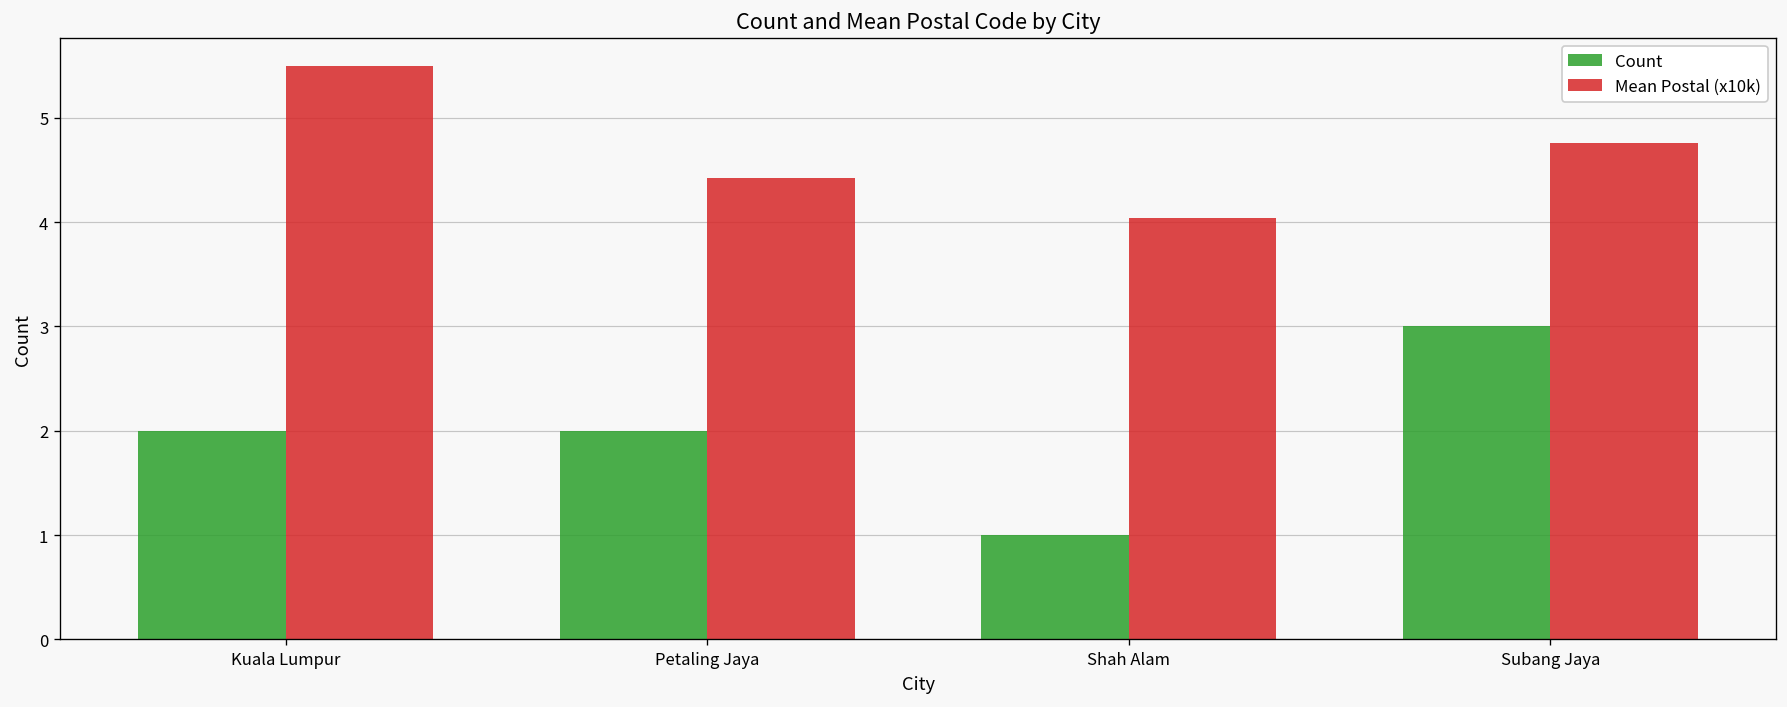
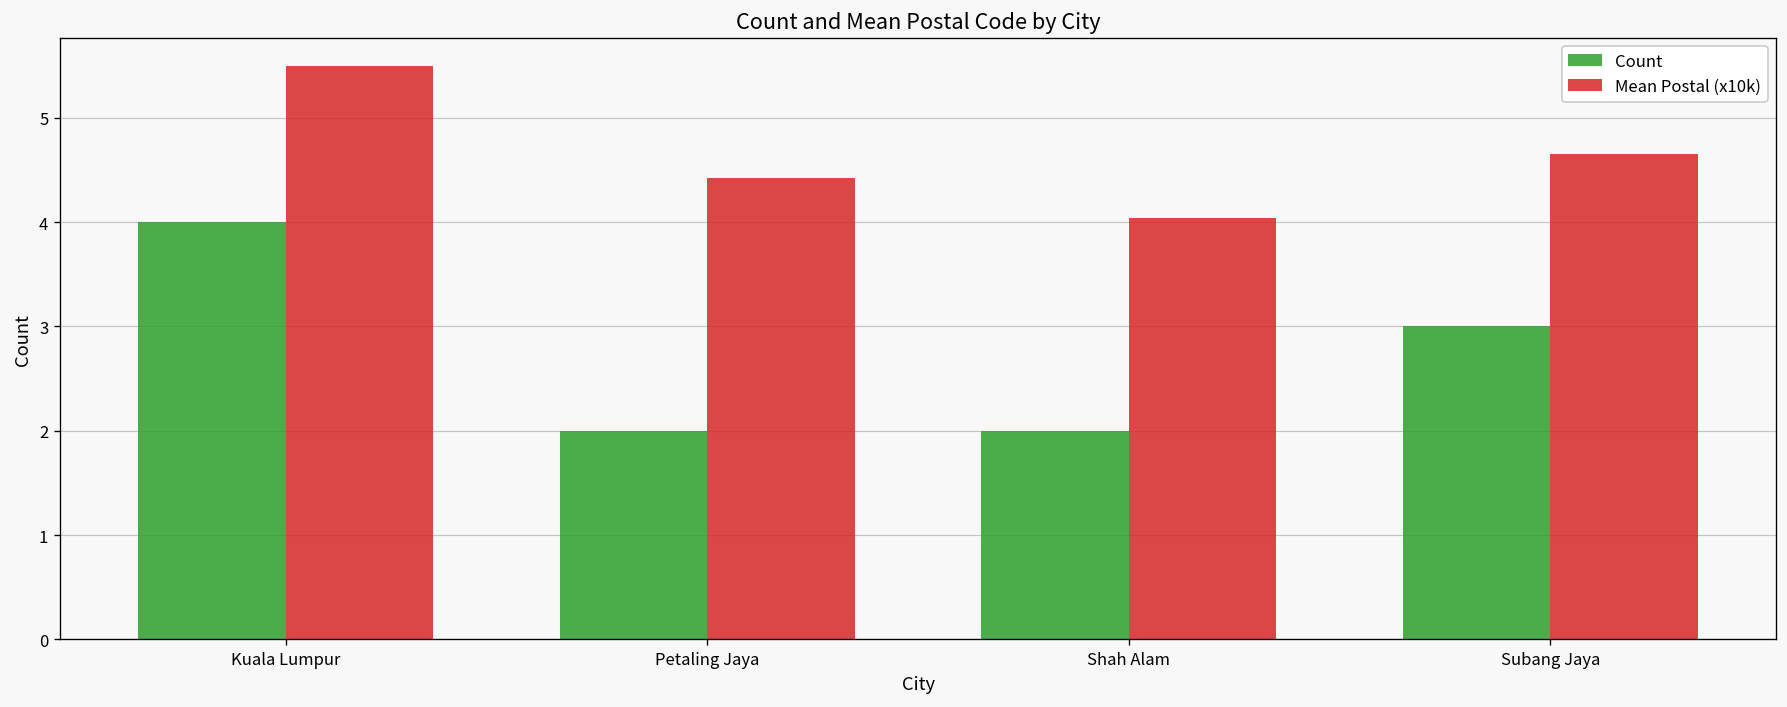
Count, Kuala Lumpur: 2 -> 4
Count, Shah Alam: 1 -> 2
Mean Postal (x10k), Subang Jaya: 4.8 -> 4.6
